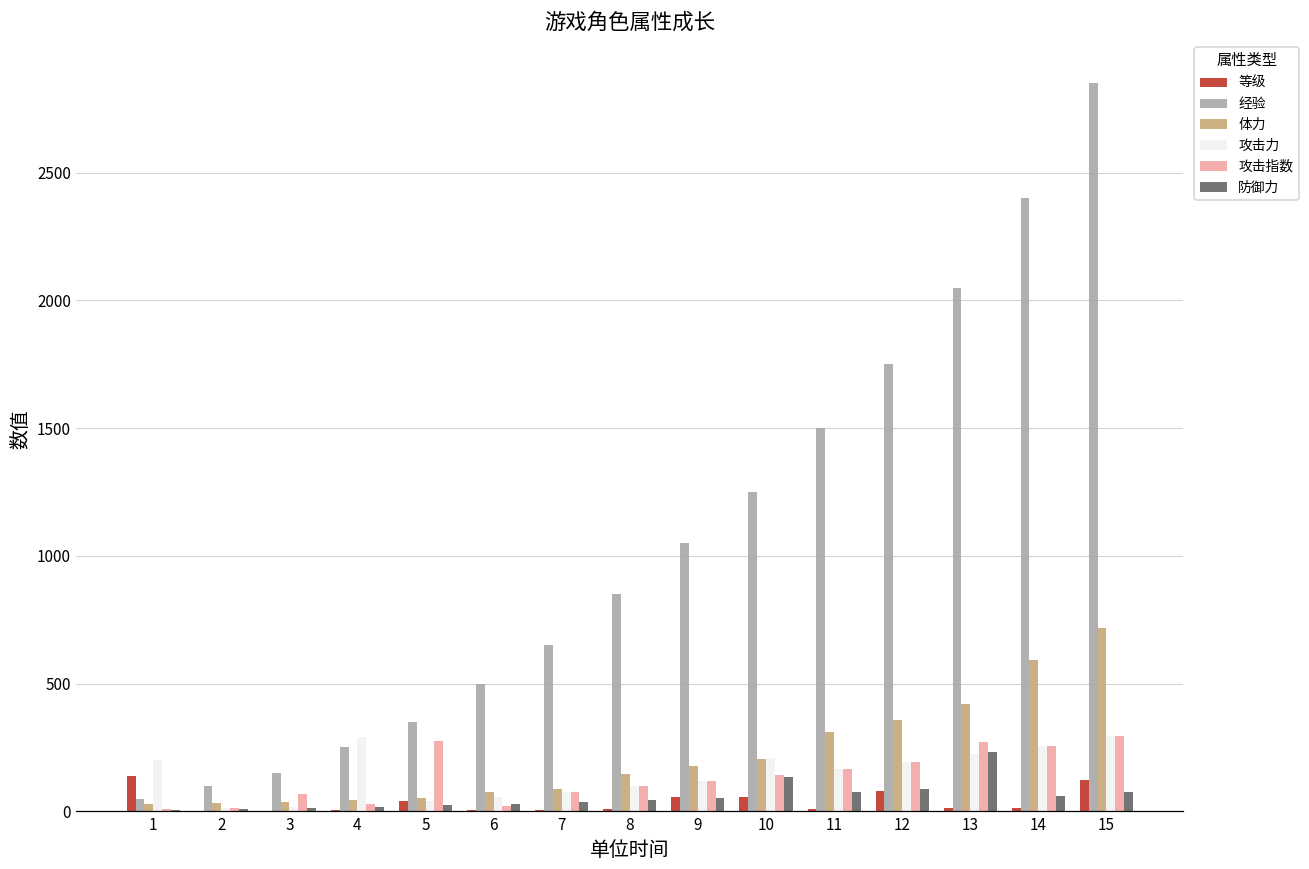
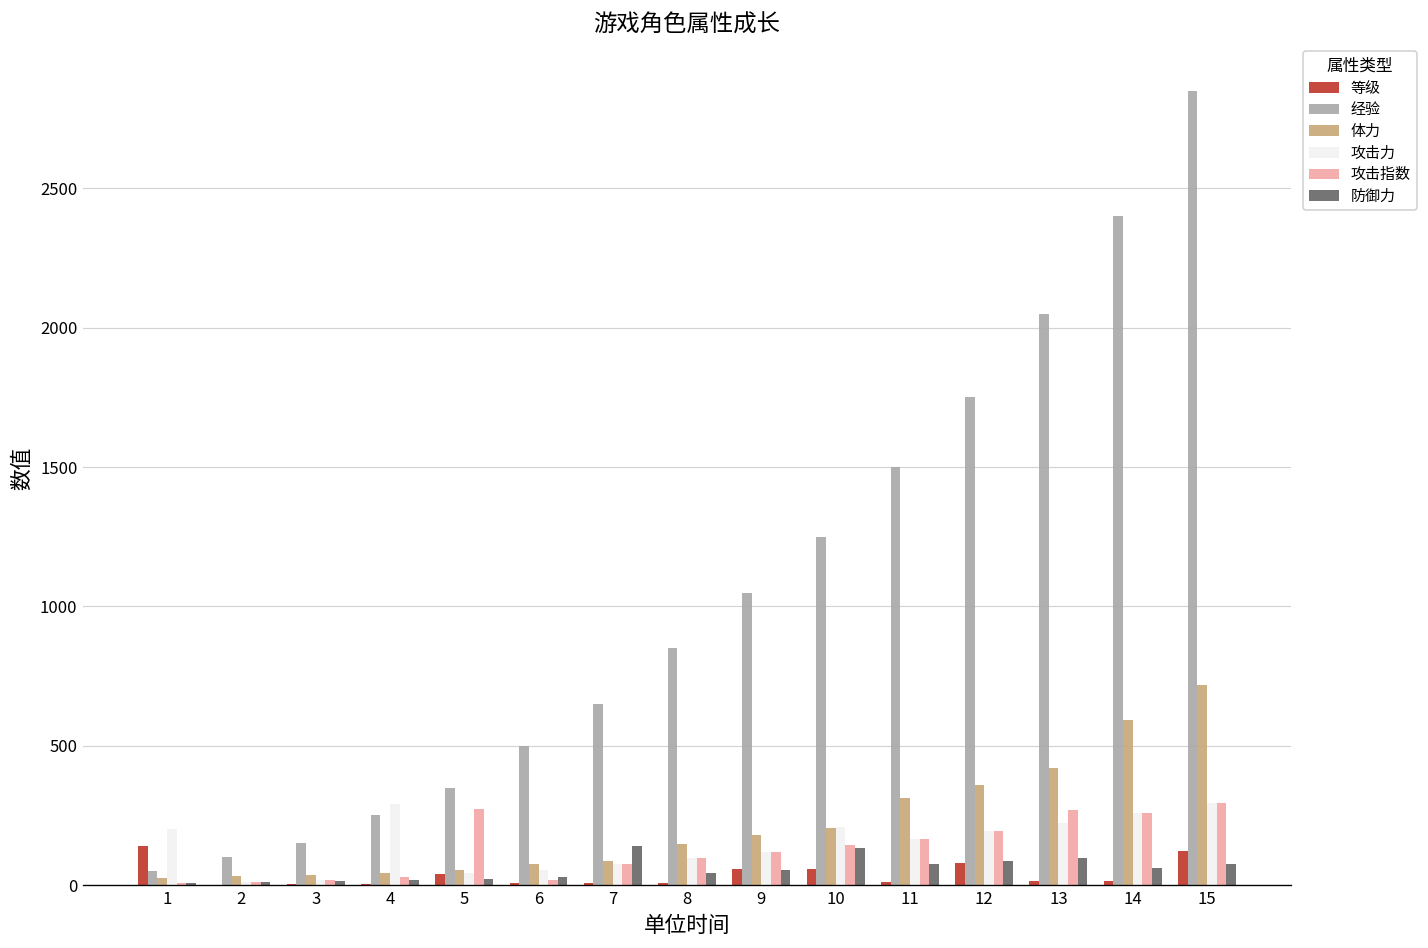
攻击指数, 3: 70 -> 20
防御力, 7: 40 -> 140
防御力, 13: 230 -> 100
